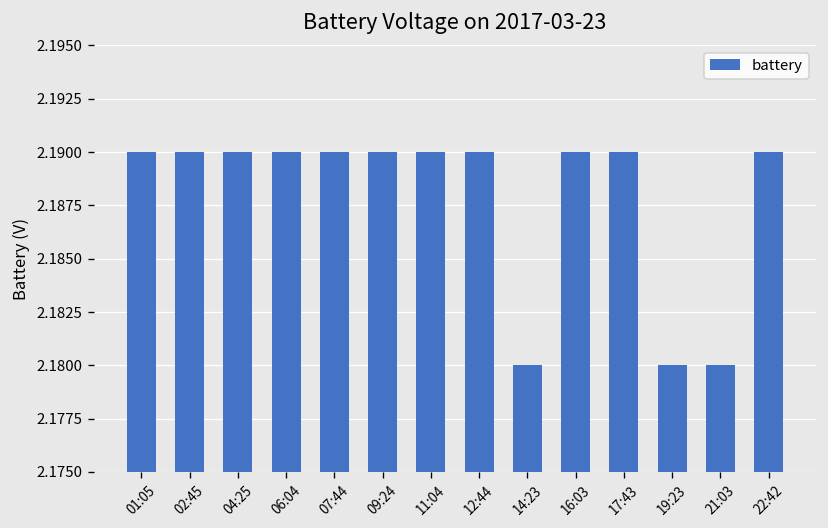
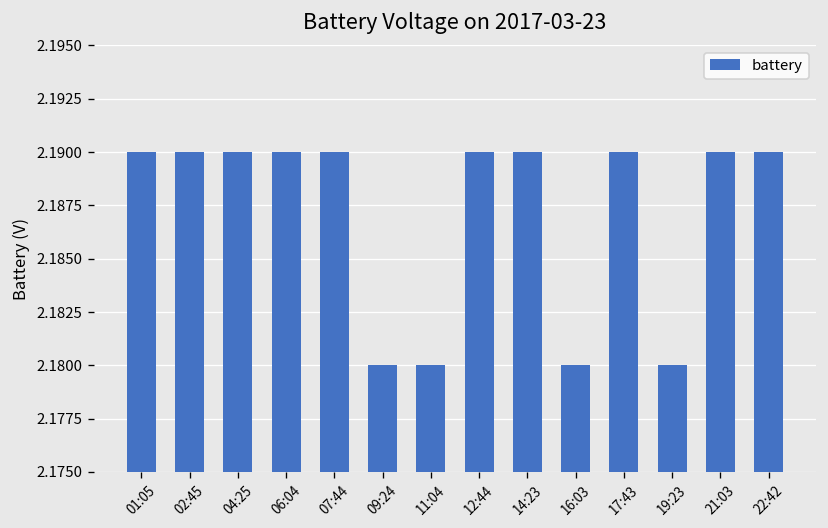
09:24: 2.19 -> 2.18
11:04: 2.19 -> 2.18
14:23: 2.18 -> 2.19
16:03: 2.19 -> 2.18
21:03: 2.18 -> 2.19
